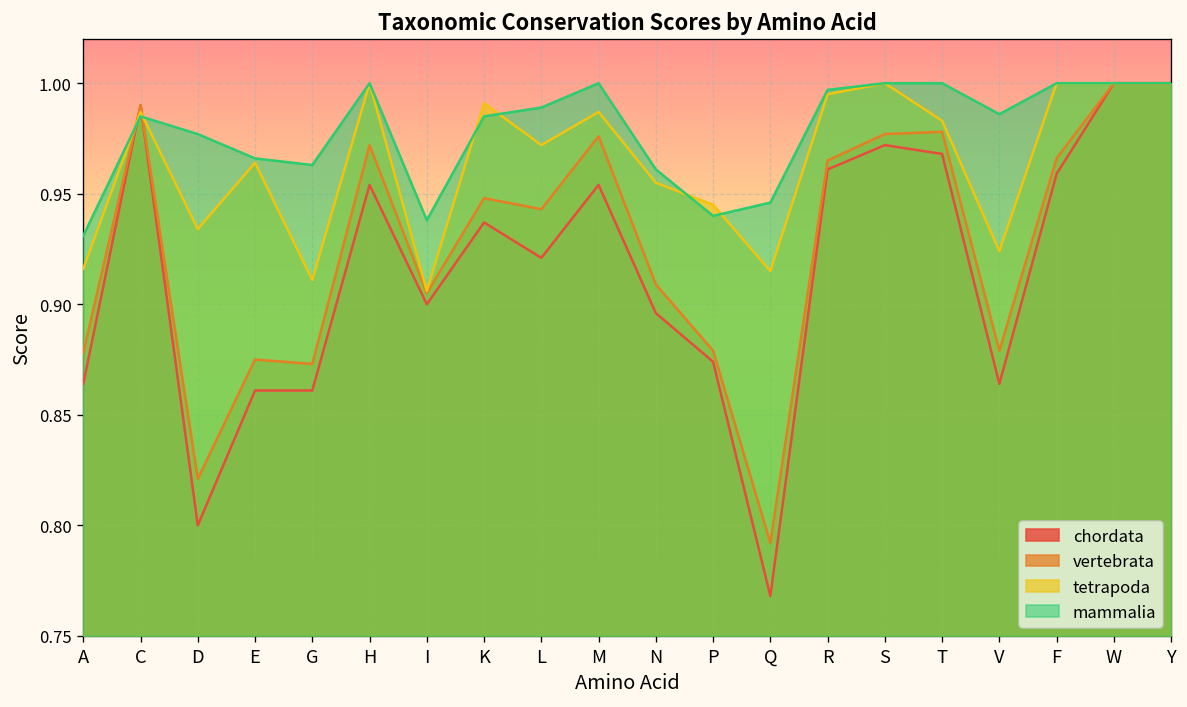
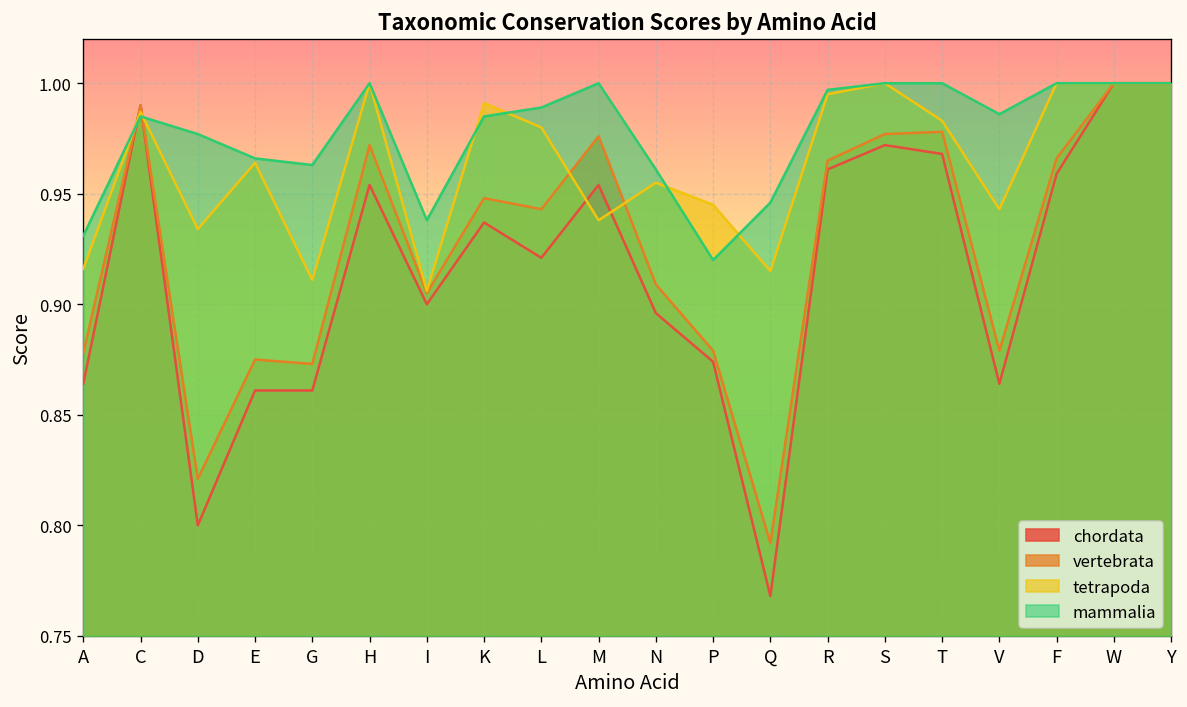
tetrapoda, L: 0.972 -> 0.980
tetrapoda, M: 0.987 -> 0.938
mammalia, P: 0.94 -> 0.92
tetrapoda, V: 0.924 -> 0.943
